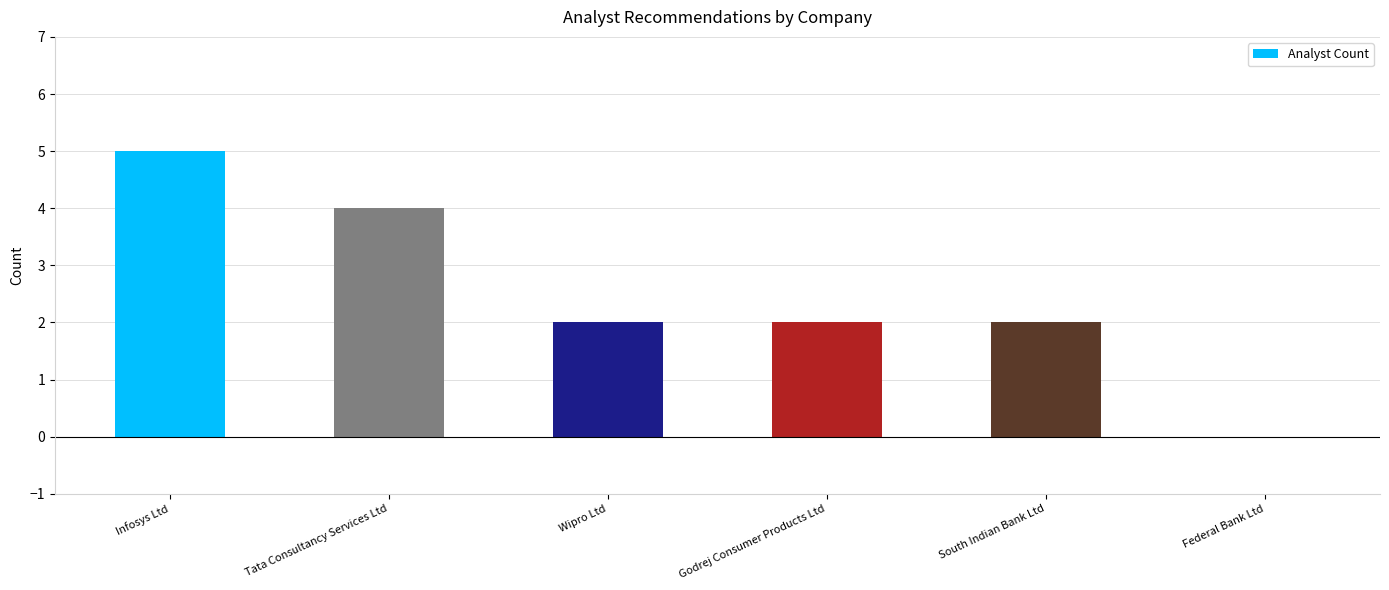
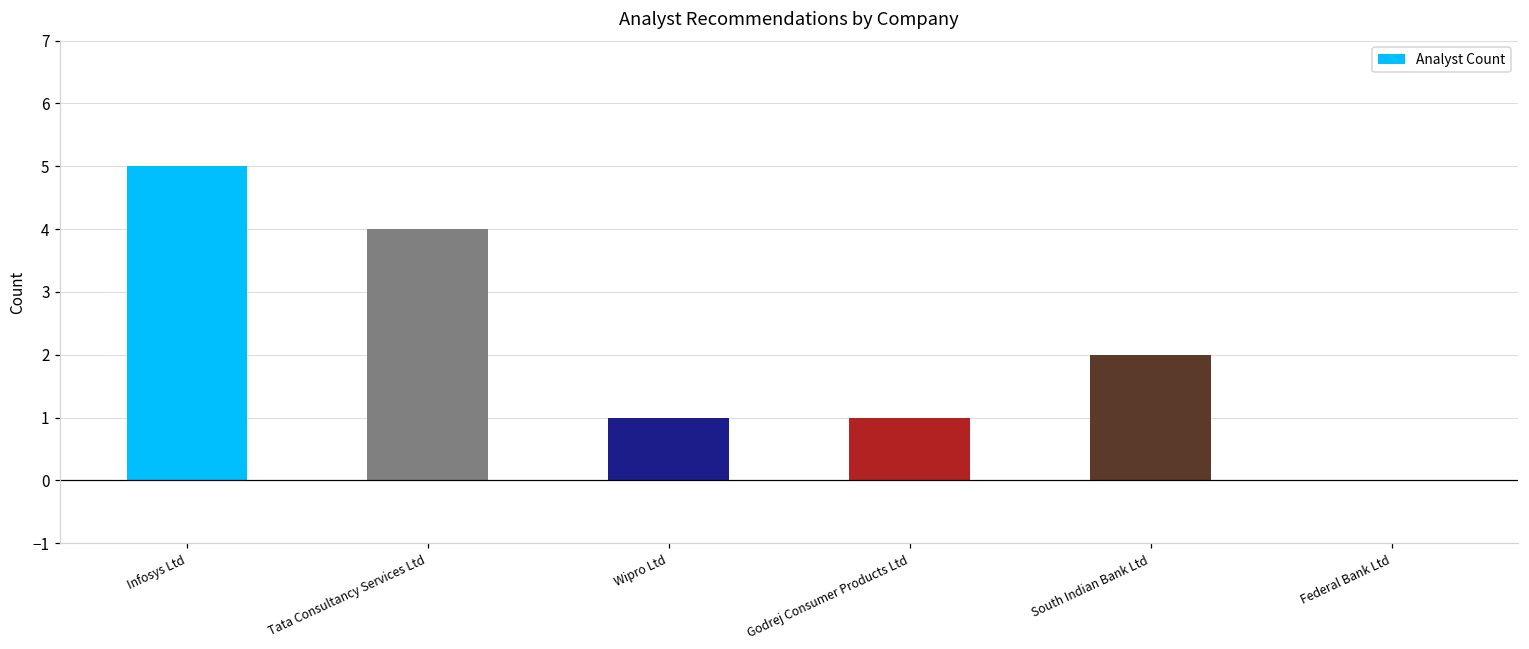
Wipro Ltd: 2 -> 1
Godrej Consumer Products Ltd: 2 -> 1
